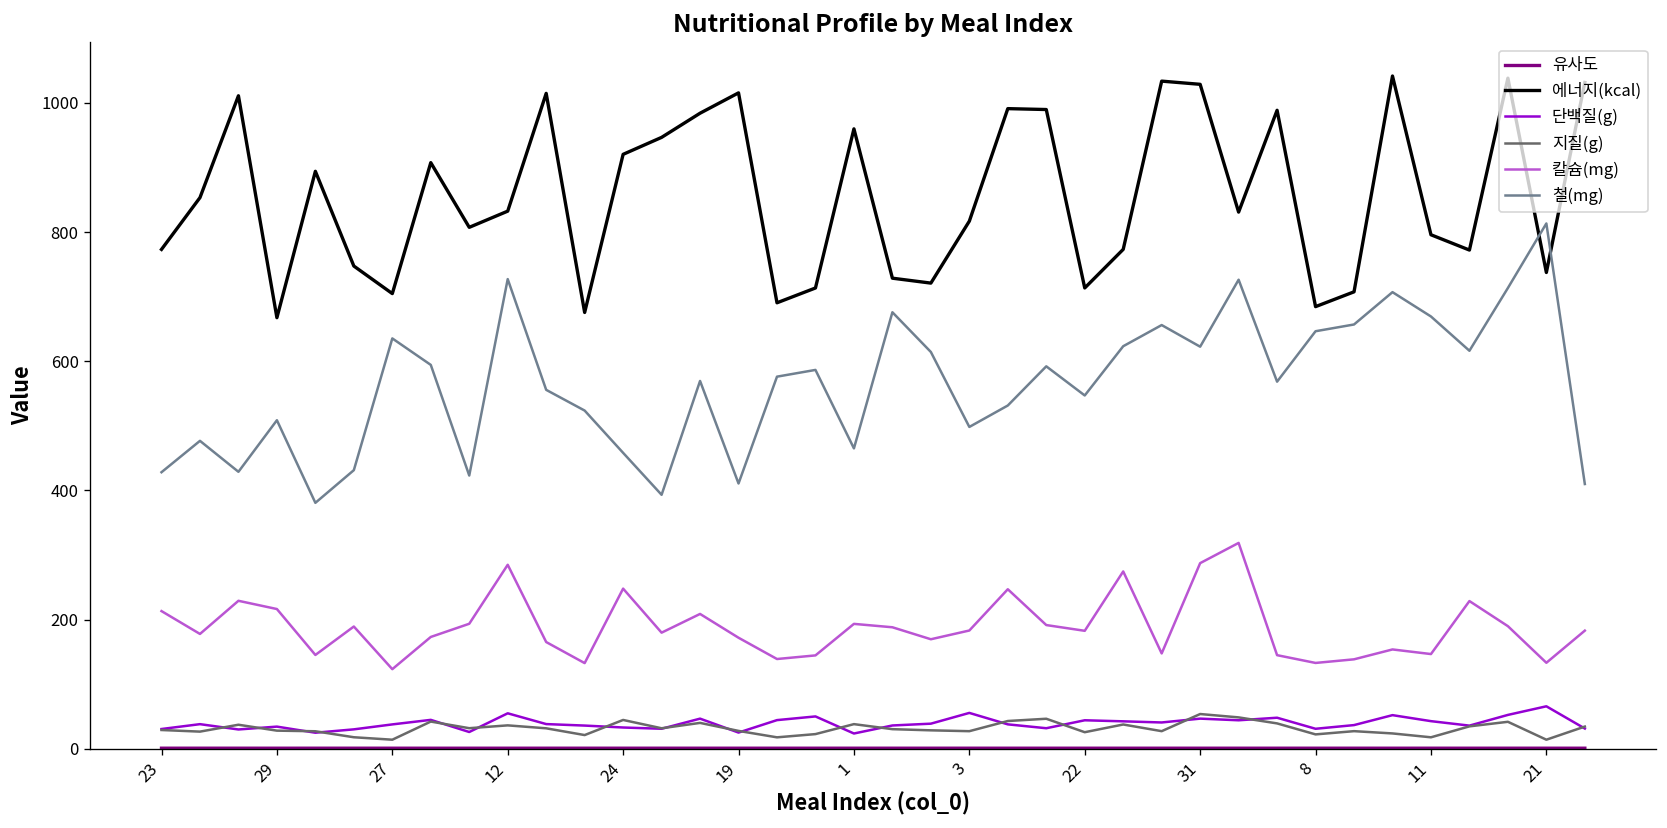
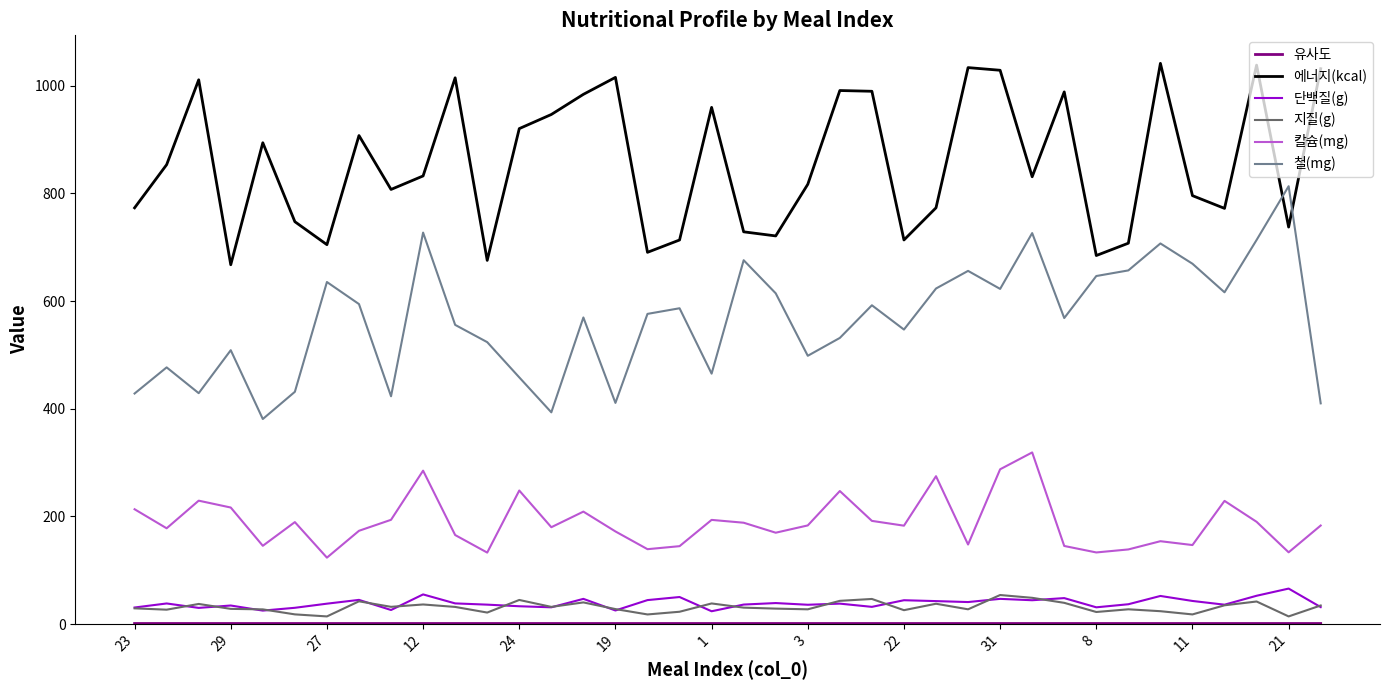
단백질(g), 3: 60 -> 40
